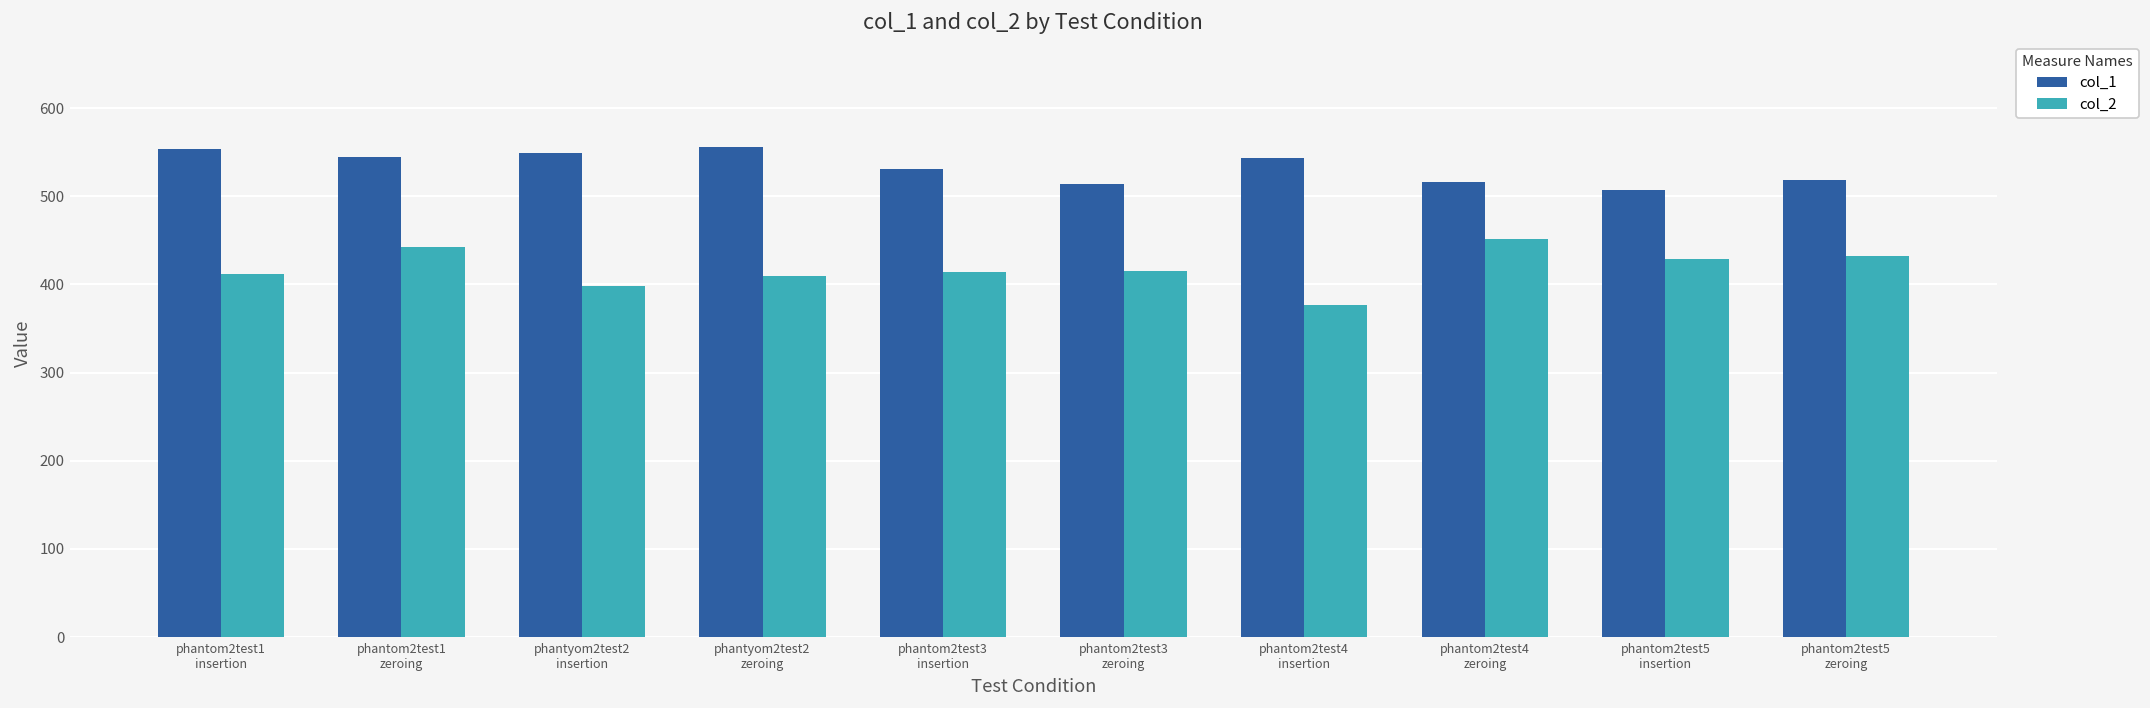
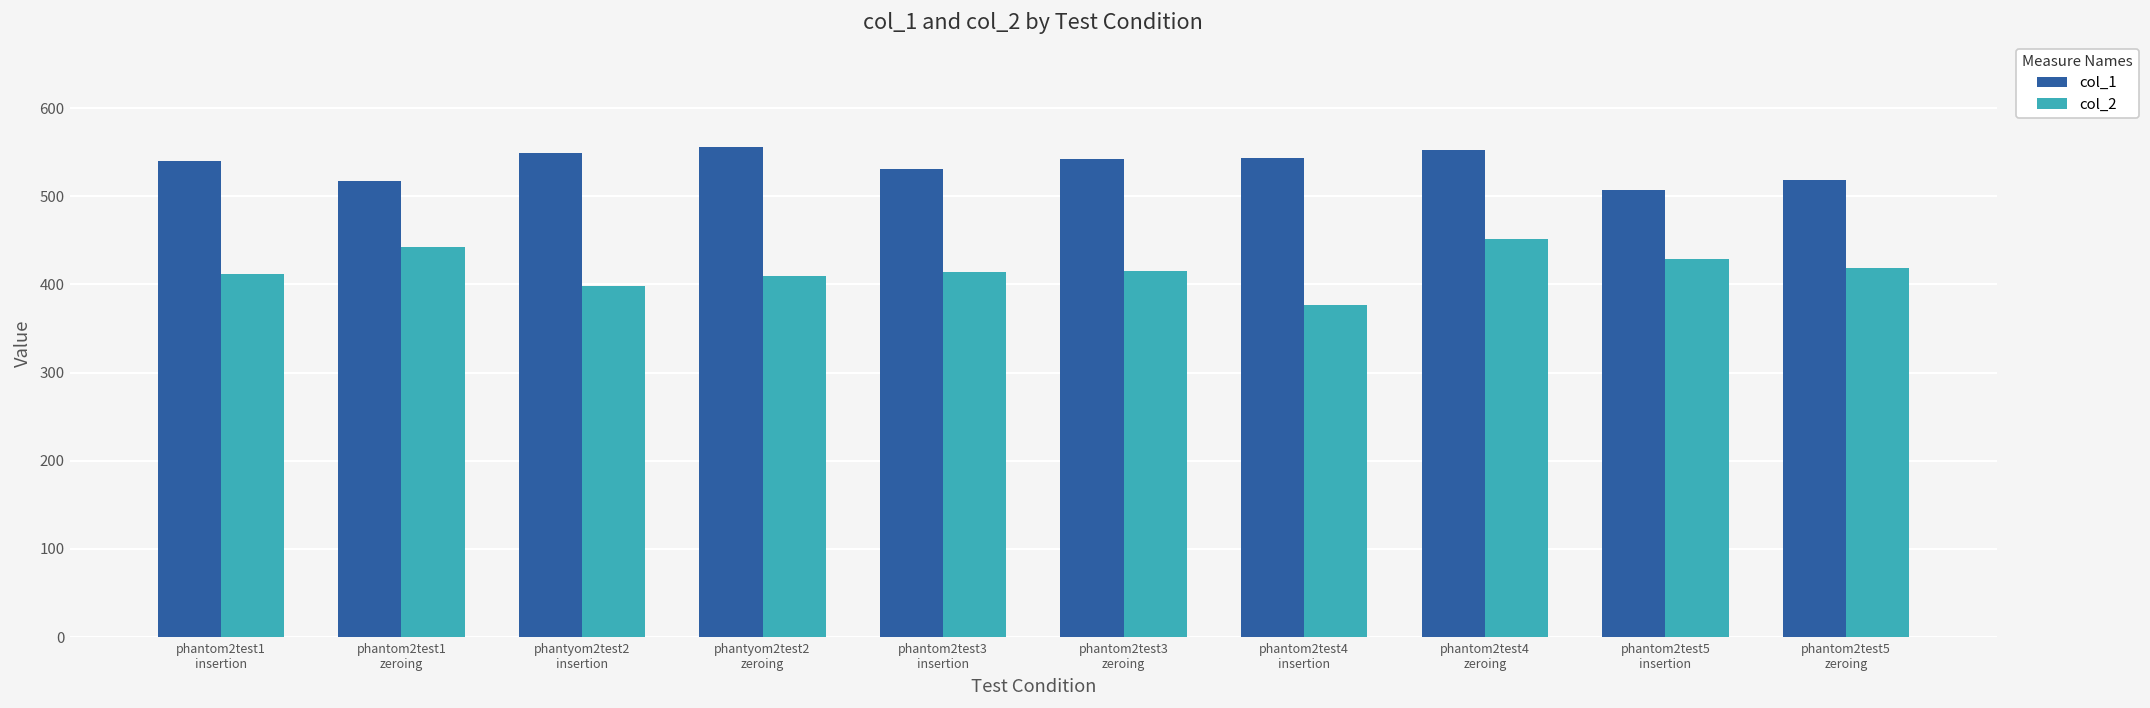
col_1, phantom2test1 insertion: 550 -> 540
col_1, phantom2test1 zeroing: 550 -> 520
col_1, phantom2test3 zeroing: 510 -> 540
col_1, phantom2test4 zeroing: 520 -> 550
col_2, phantom2test5 zeroing: 430 -> 420
